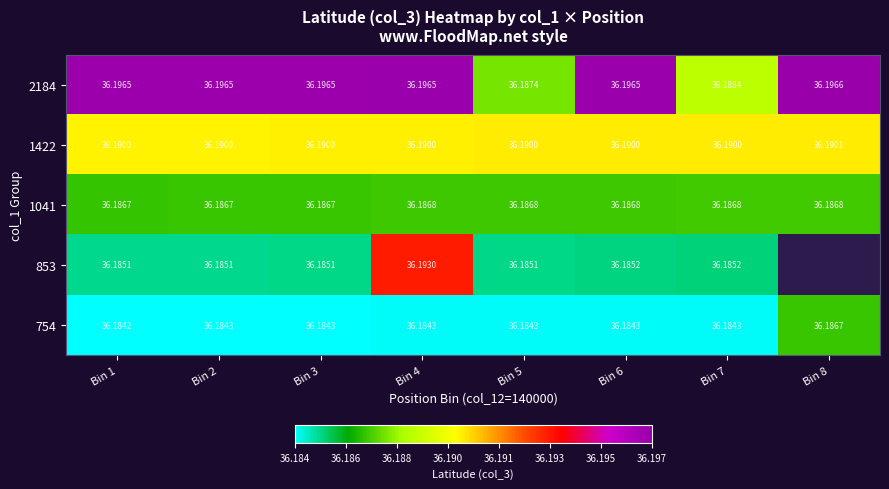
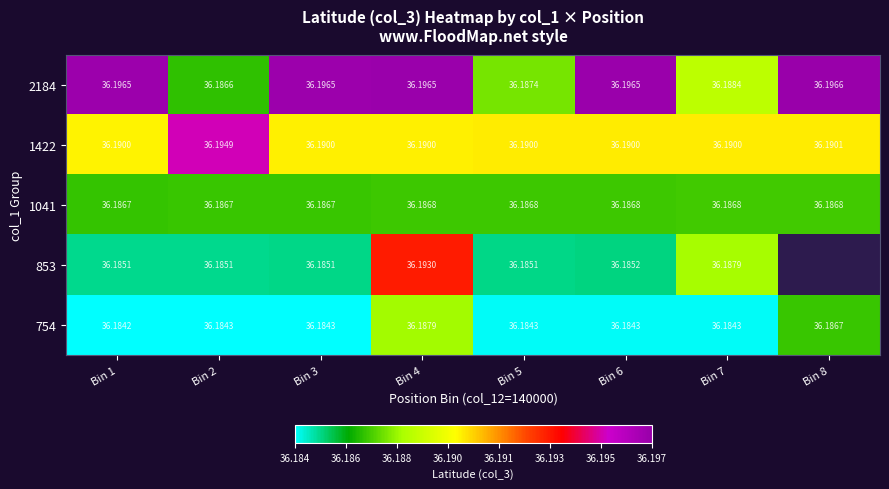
2184, Bin 2: 36.1965 -> 36.1866
1422, Bin 2: 36.1900 -> 36.1949
853, Bin 7: 36.1852 -> 36.1879
754, Bin 4: 36.1843 -> 36.1879
